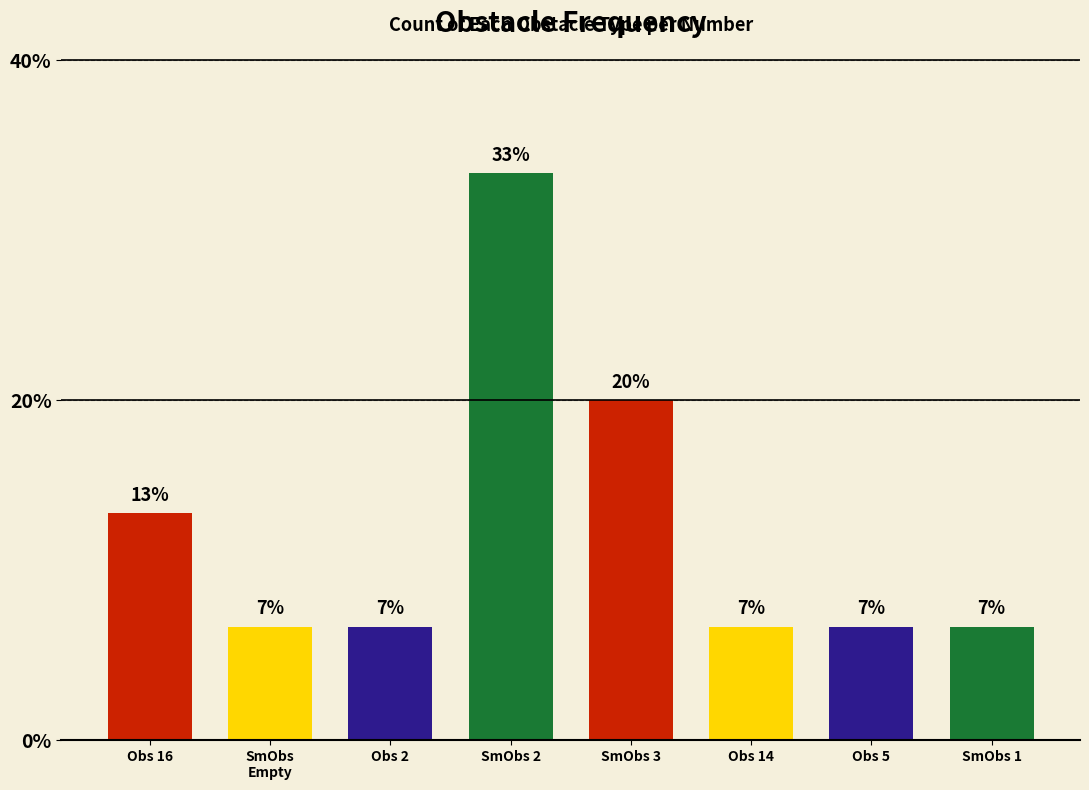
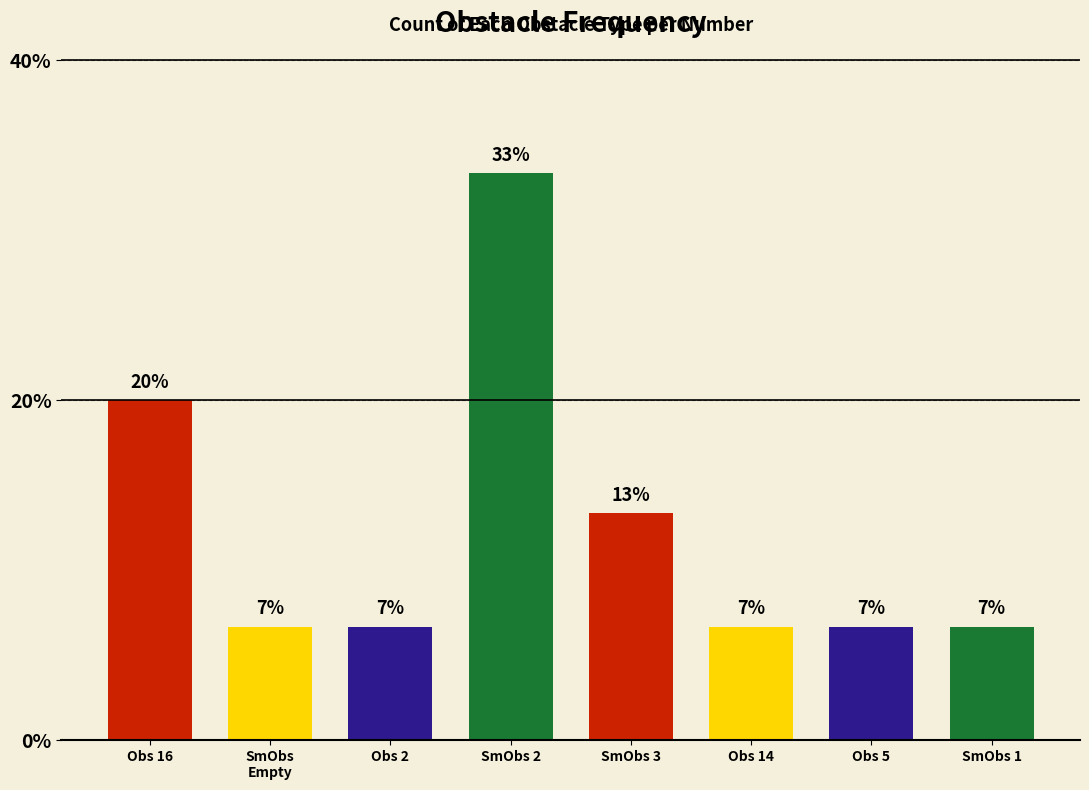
Obs 16: 13% -> 20%
SmObs 3: 20% -> 13%
